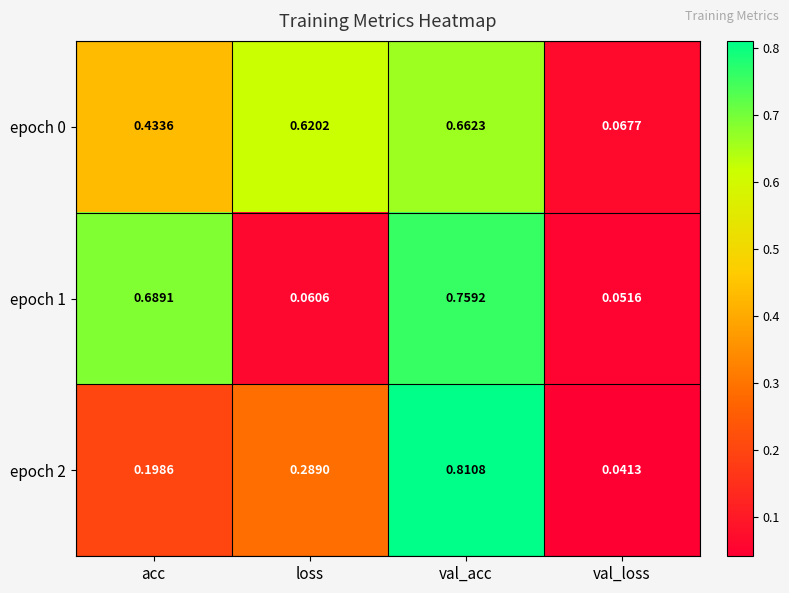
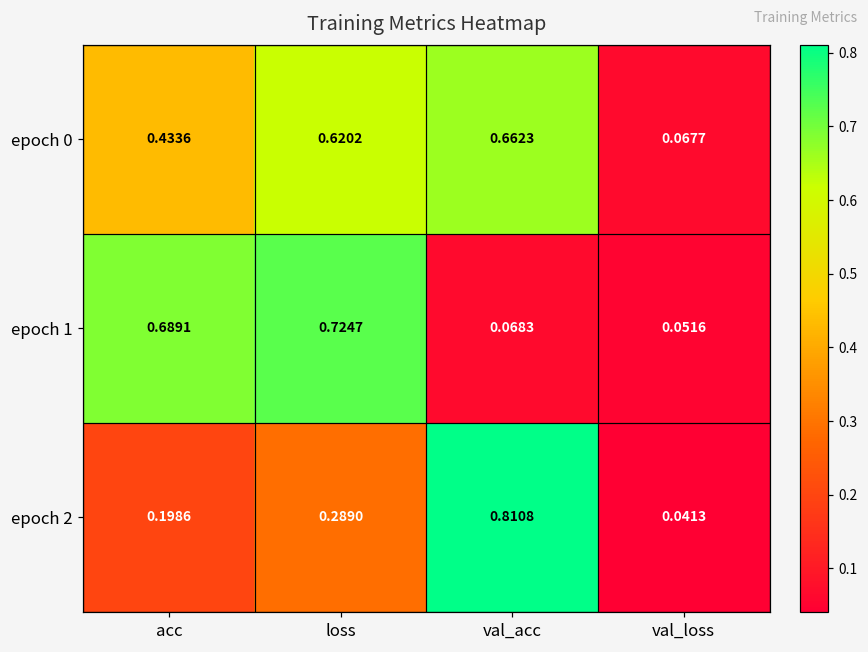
epoch 1, loss: 0.0606 -> 0.7247
epoch 1, val_acc: 0.7592 -> 0.0683
